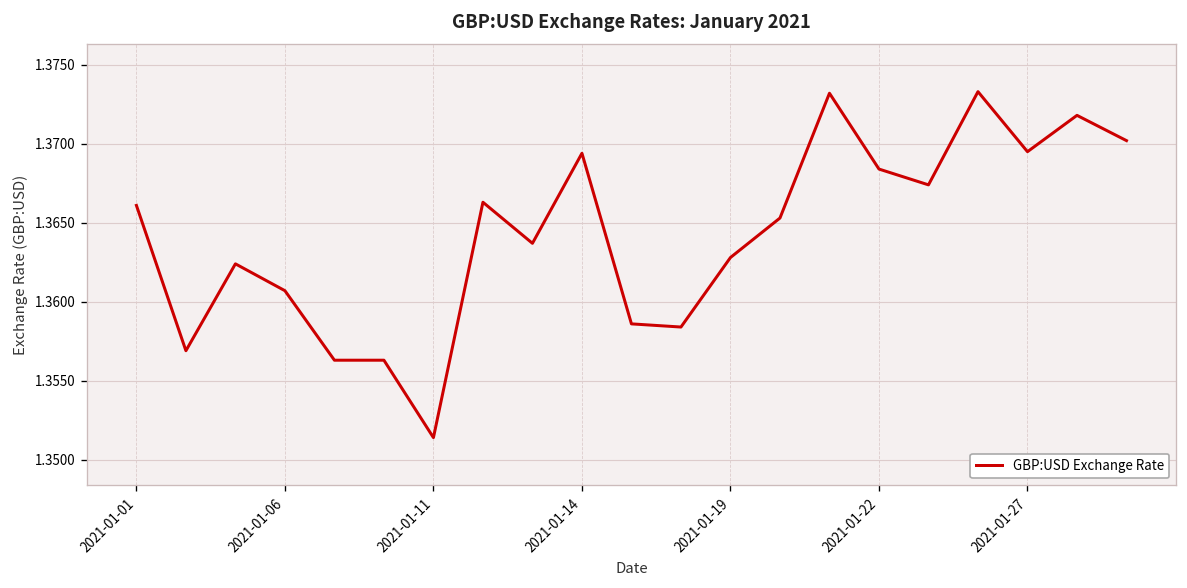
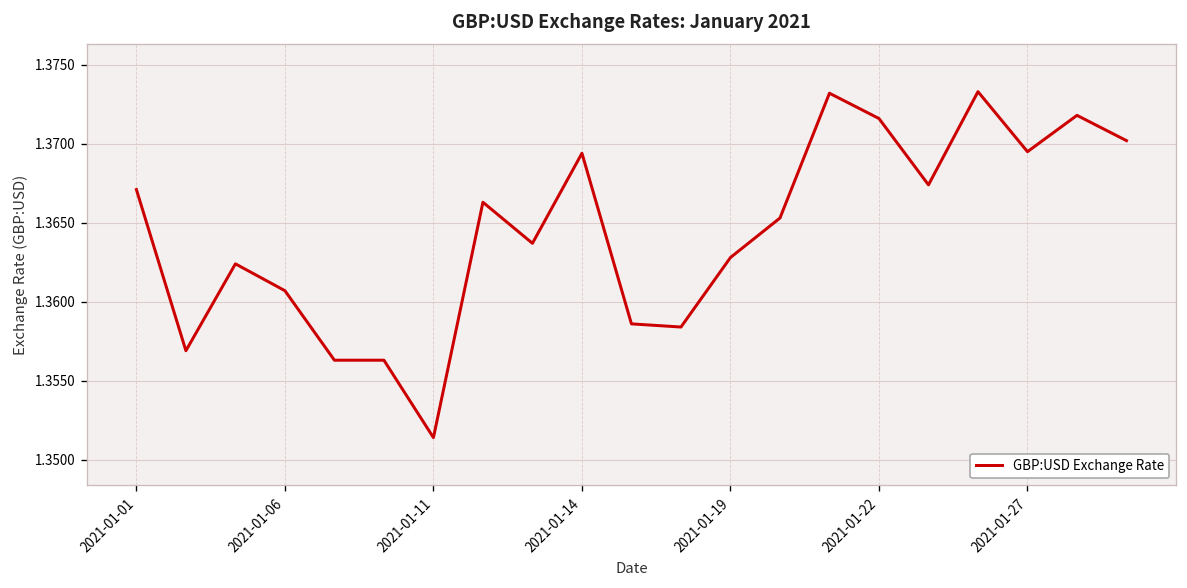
2021-01-01: 1.3661 -> 1.3671
2021-01-22: 1.3684 -> 1.3716
